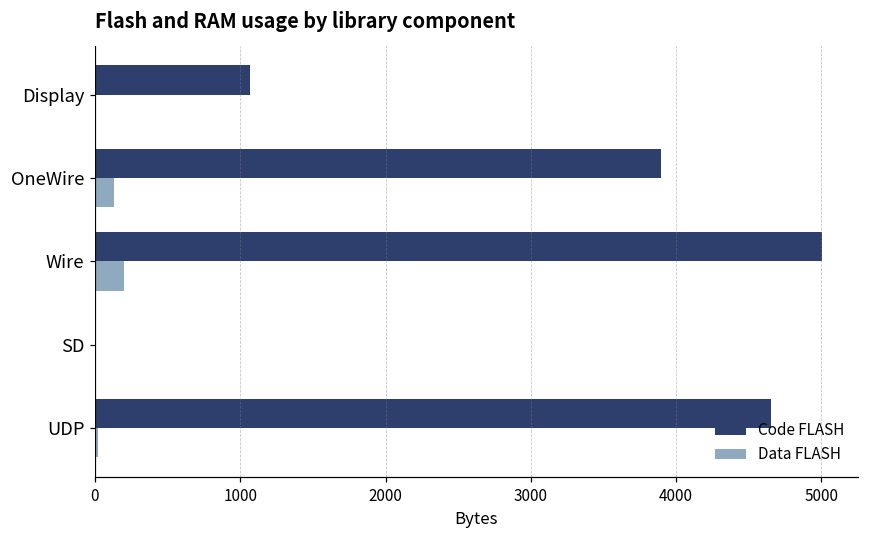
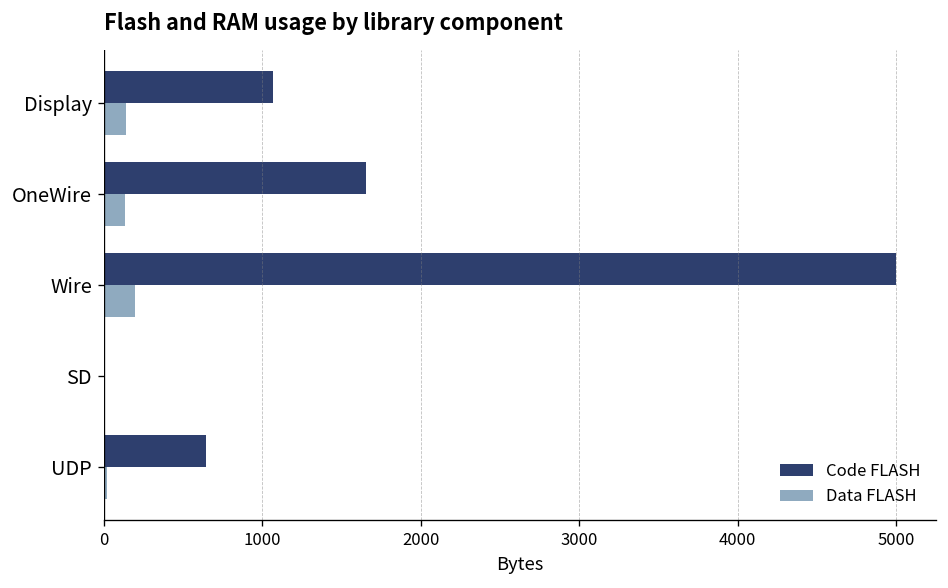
Data FLASH, Display: 10 -> 140
Code FLASH, OneWire: 3890 -> 1650
Code FLASH, UDP: 4650 -> 650
